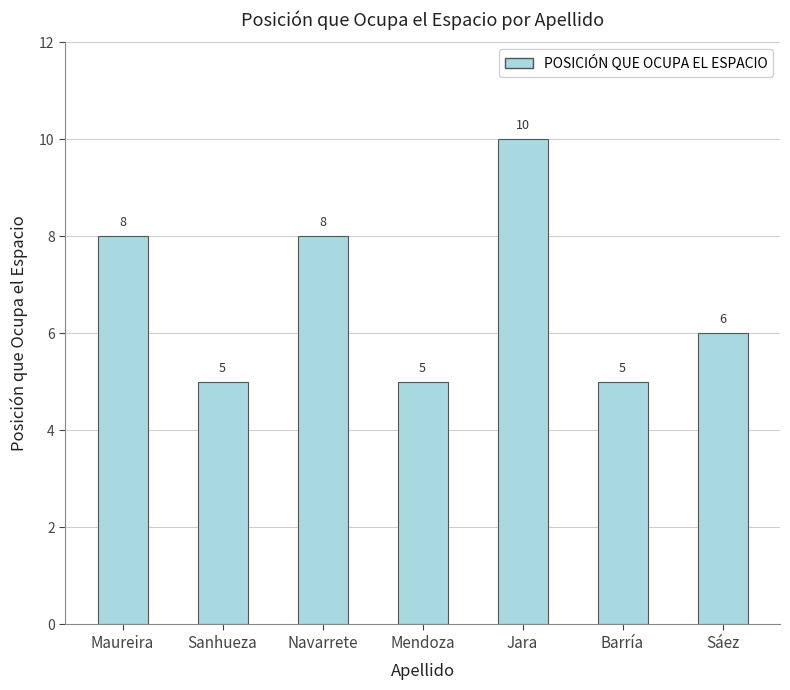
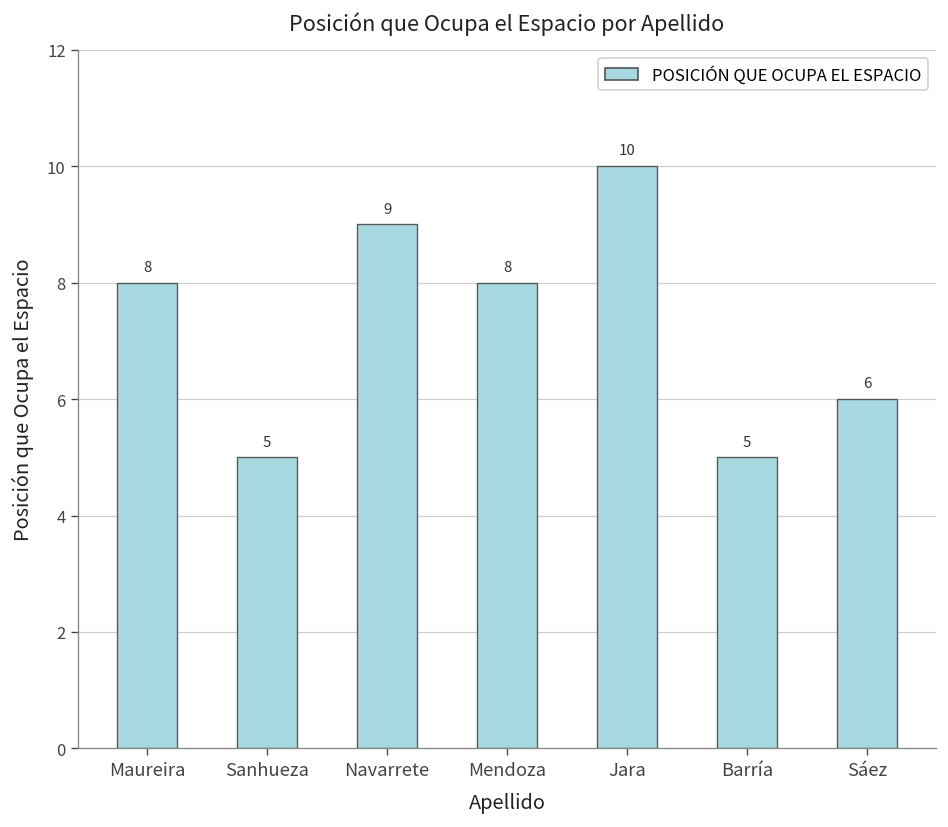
Navarrete: 8 -> 9
Mendoza: 5 -> 8
